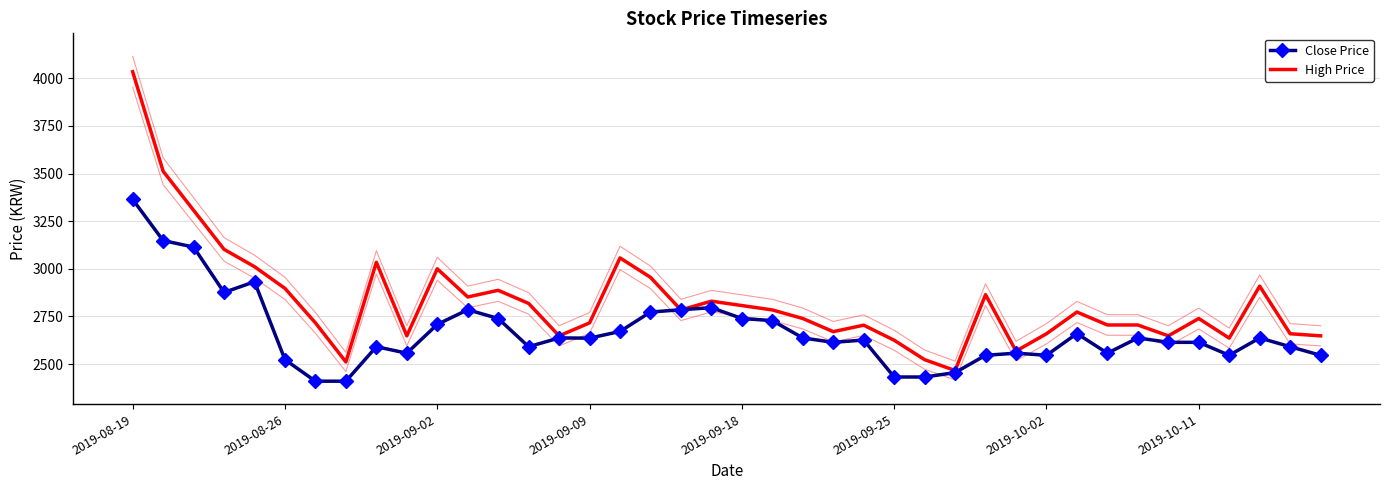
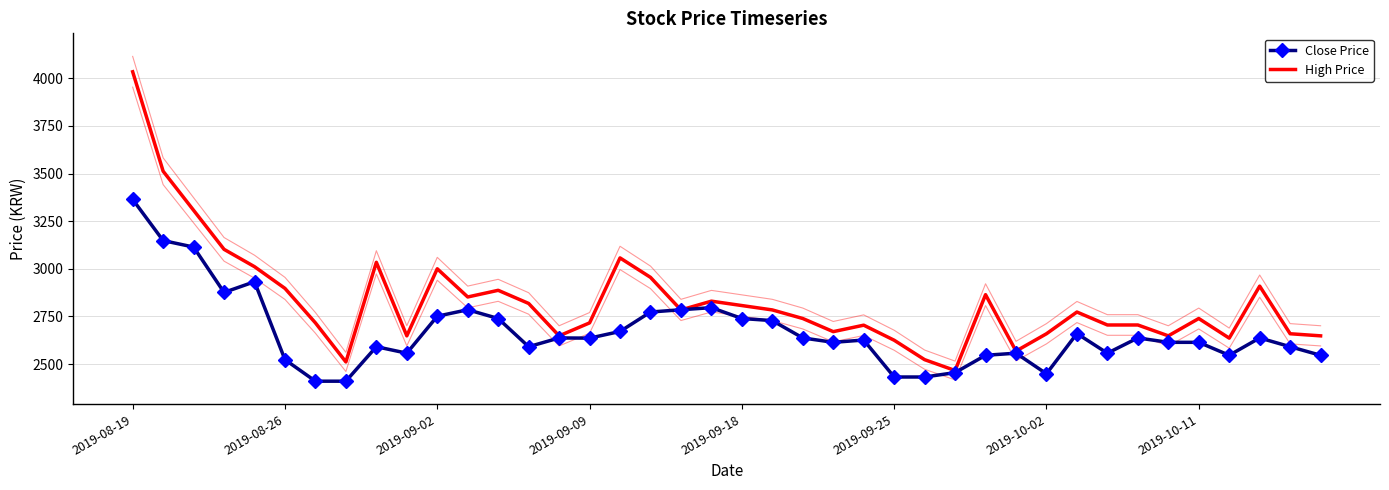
Close Price, 2019-09-02: 2710 -> 2750
Close Price, 2019-10-02: 2550 -> 2450
